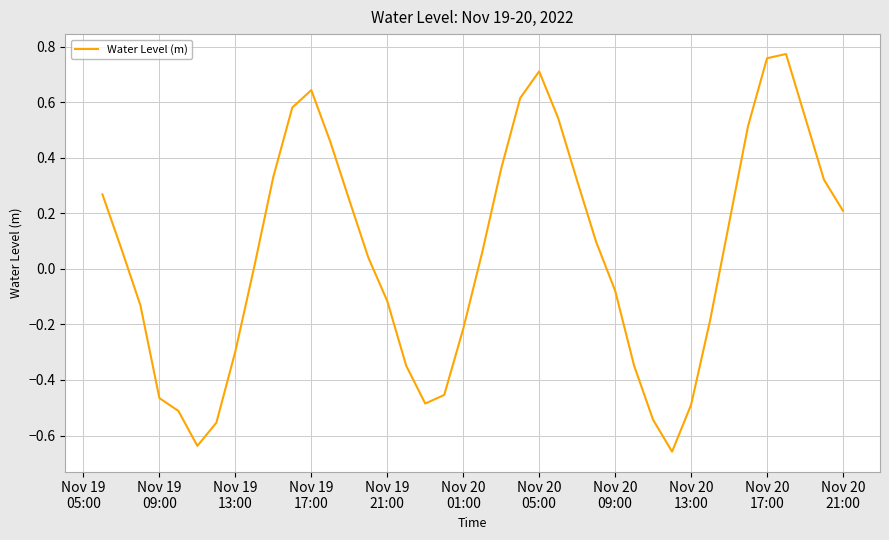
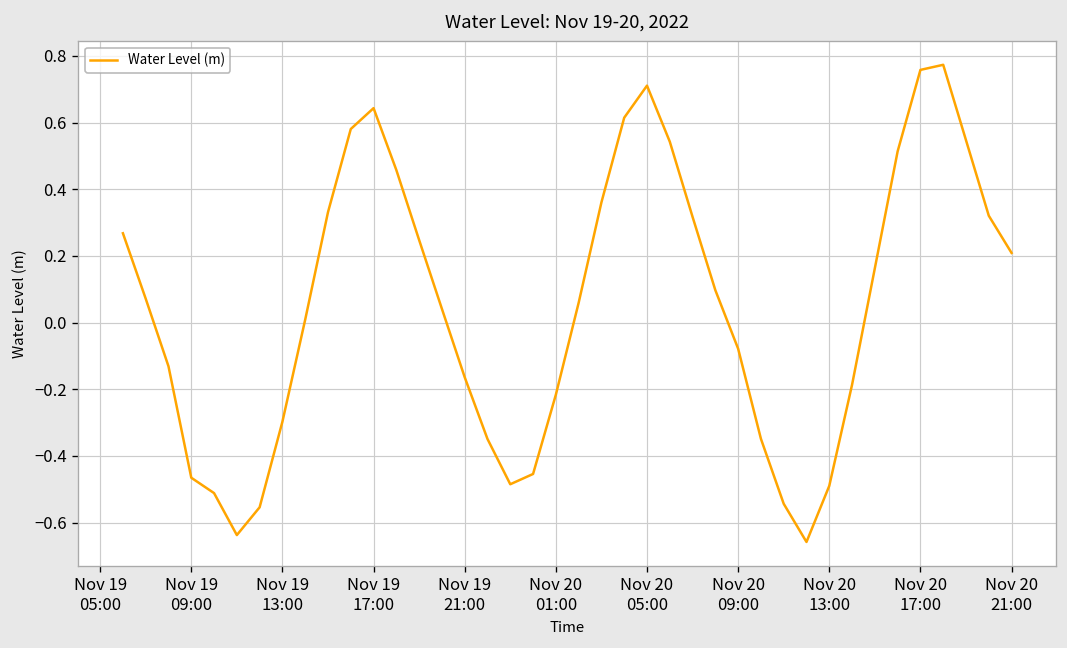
Nov 19 21:00: -0.12 -> -0.16
